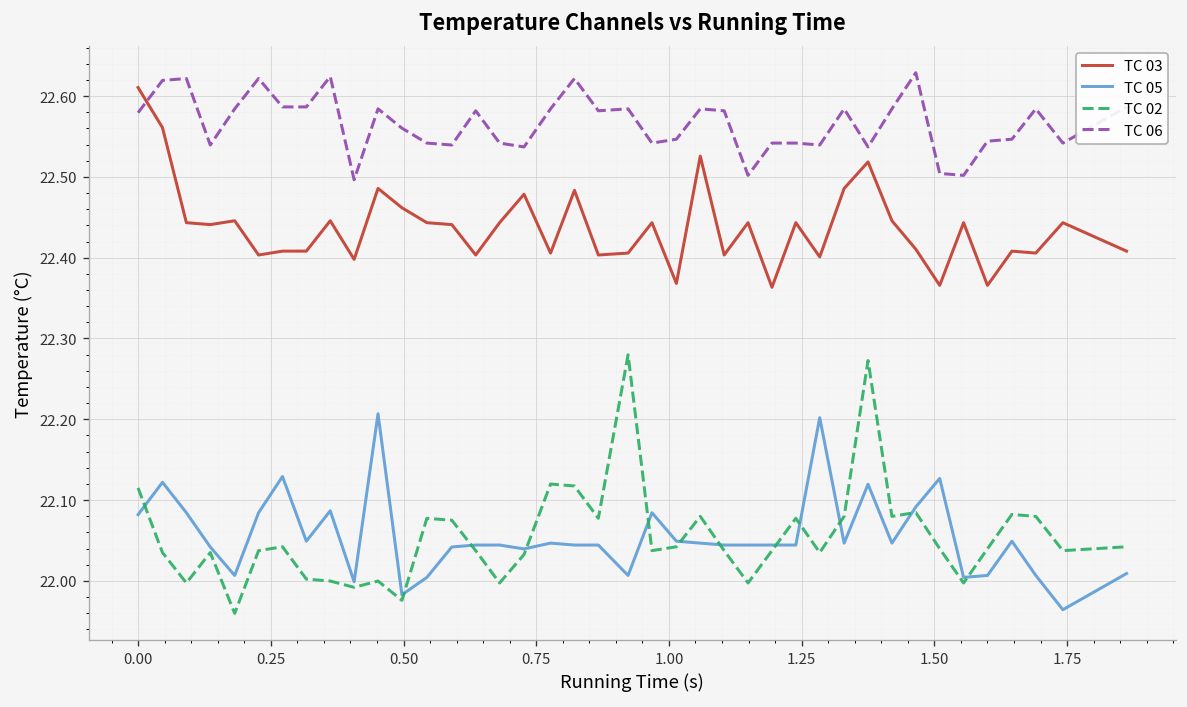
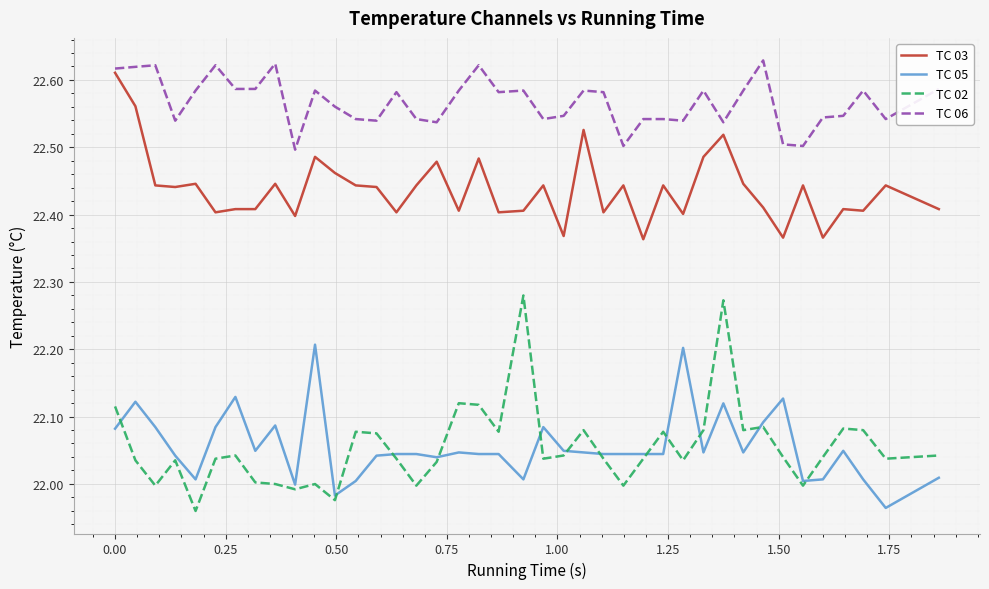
TC 06, 0.00: 22.58 -> 22.62
